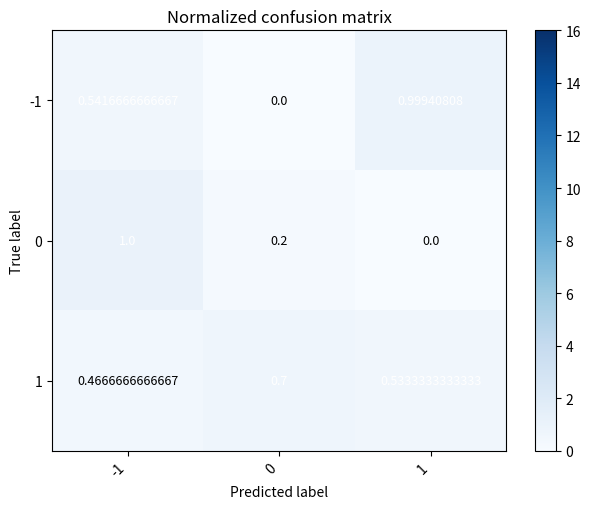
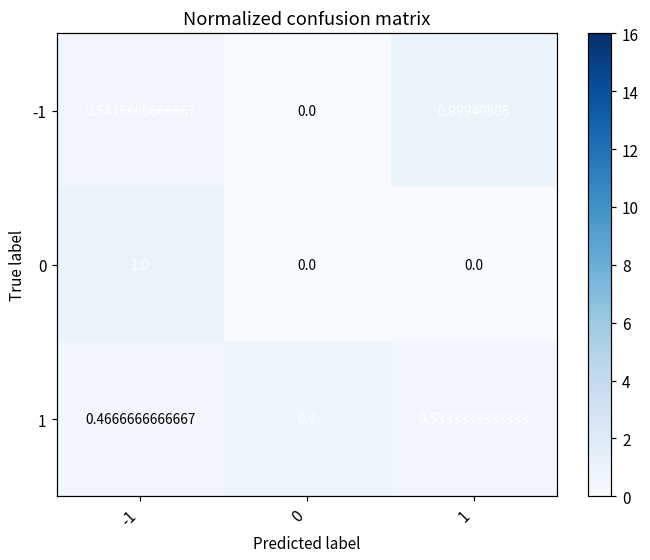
0, 0: 0.2 -> 0.0
